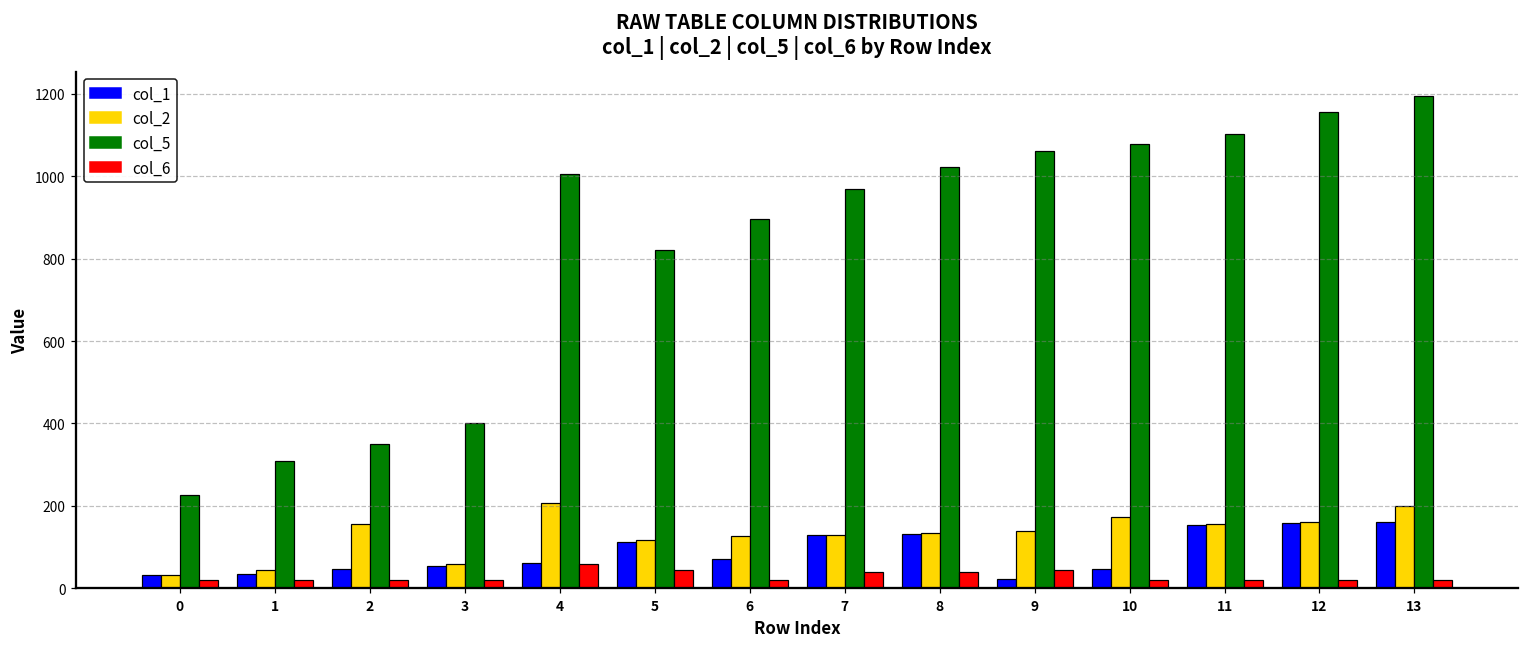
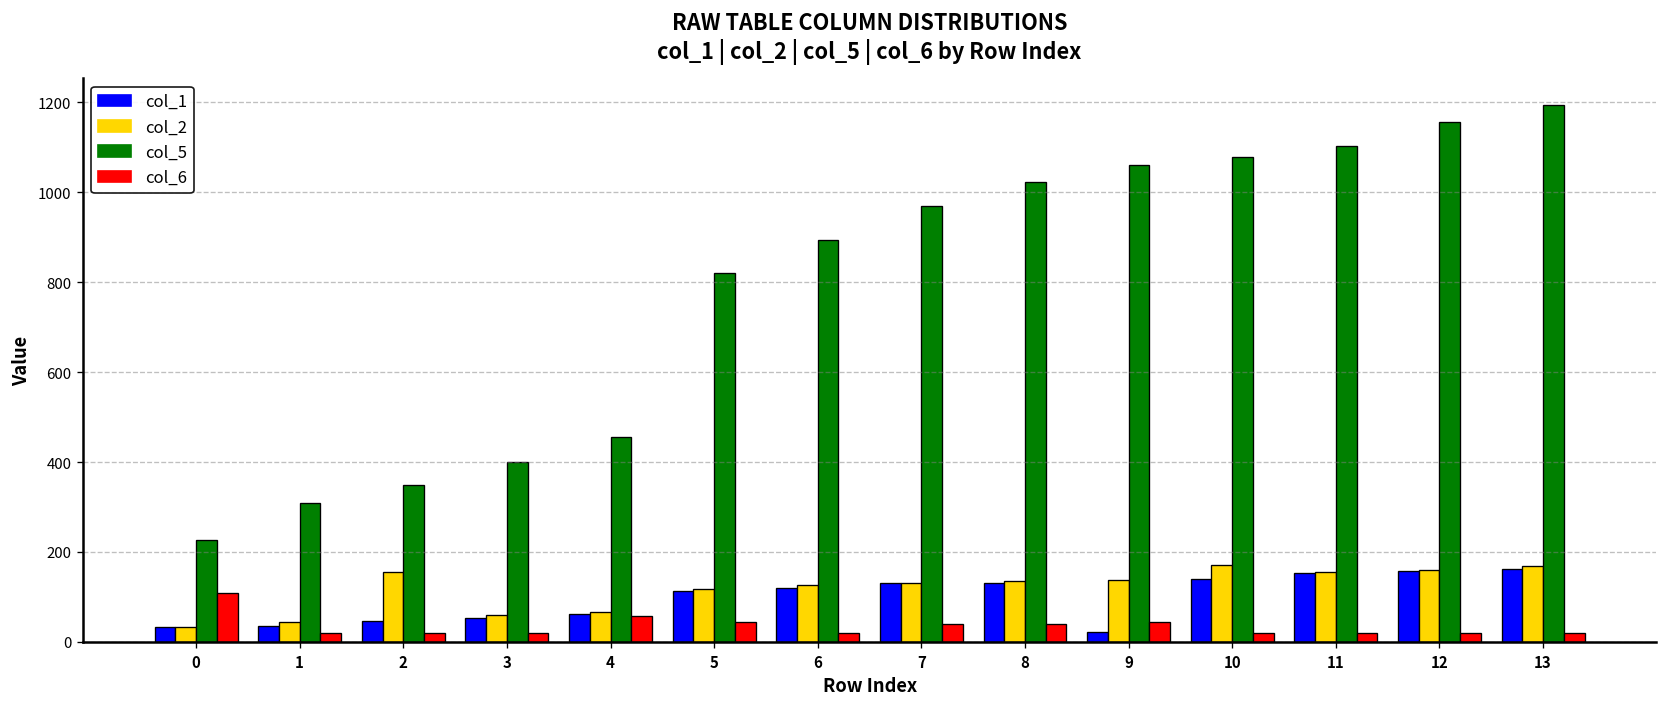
col_6, 0: 20 -> 110
col_2, 4: 210 -> 70
col_5, 4: 1010 -> 460
col_1, 6: 70 -> 120
col_1, 10: 50 -> 140
col_2, 13: 200 -> 170
